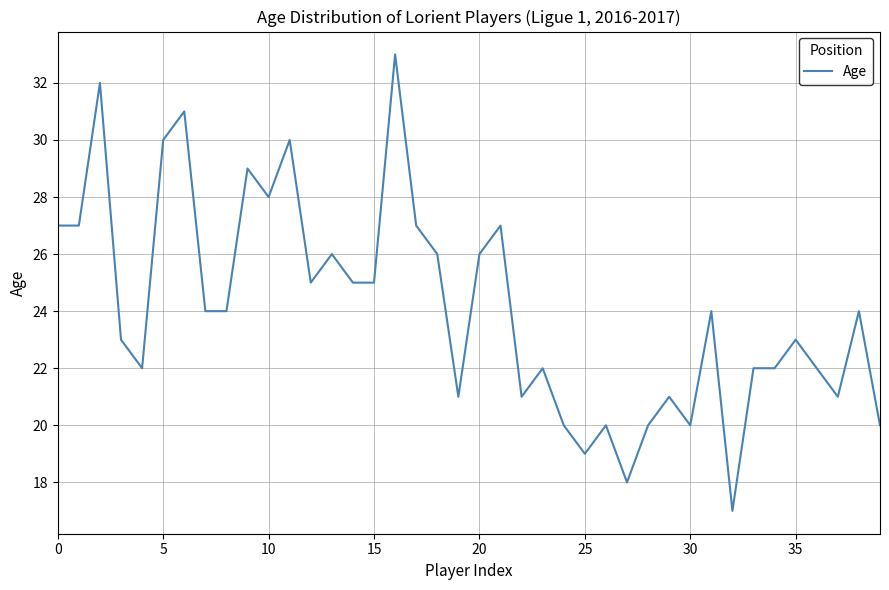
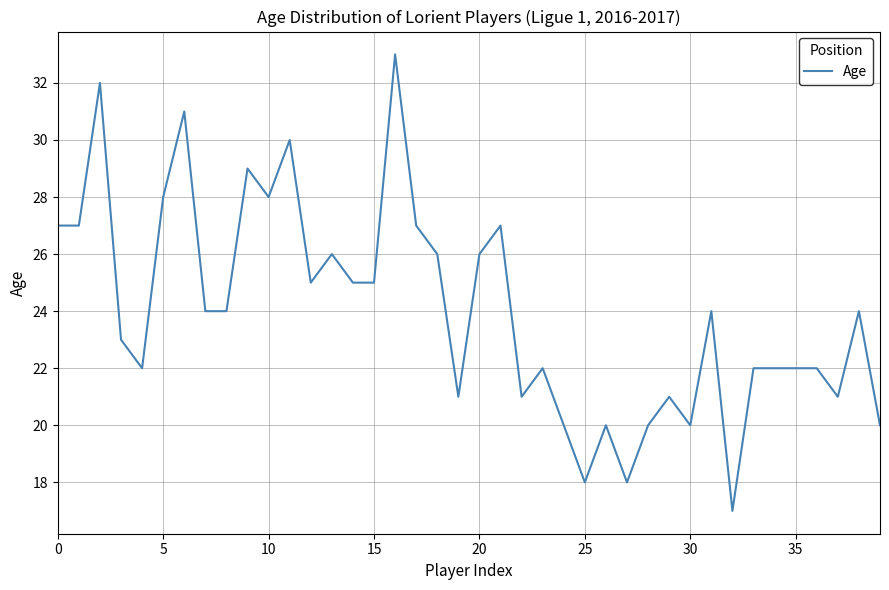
5: 30 -> 28
25: 19 -> 18
35: 23 -> 22
